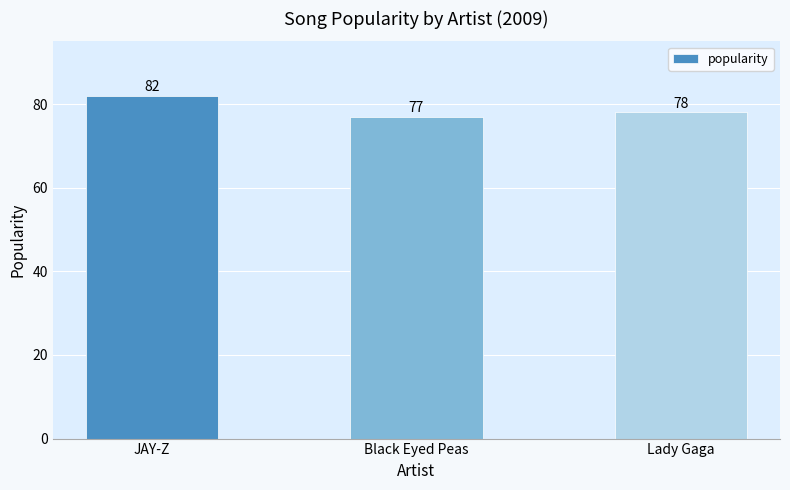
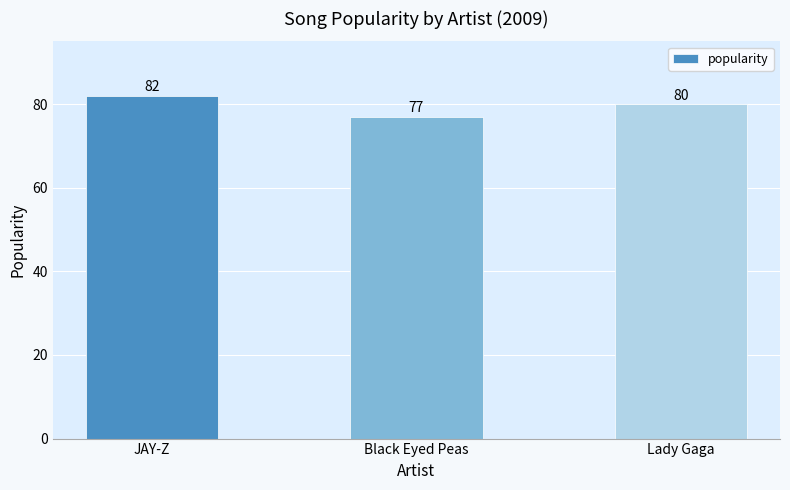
Lady Gaga: 78 -> 80
